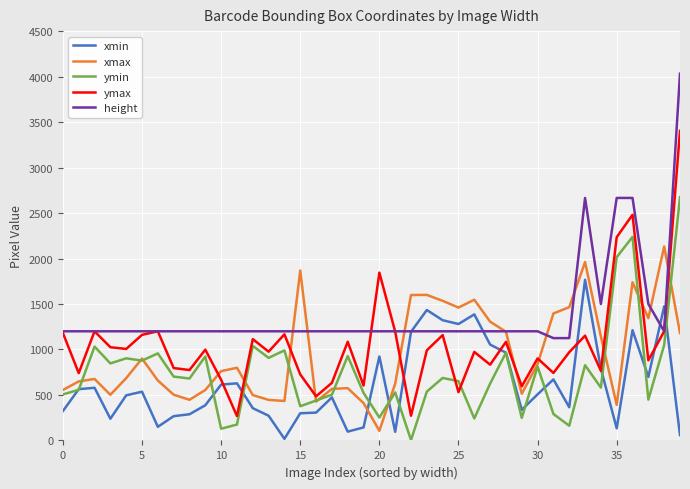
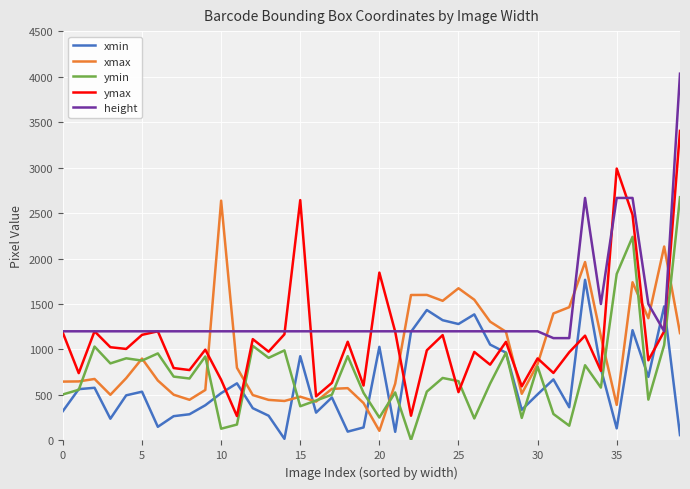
xmax, 0: 560 -> 650
xmin, 10: 600 -> 500
xmax, 10: 800 -> 2600
xmin, 15: 300 -> 900
xmax, 15: 1900 -> 500
ymax, 15: 700 -> 2600
xmin, 20: 900 -> 1000
xmax, 25: 1500 -> 1700
ymin, 35: 2000 -> 1800
ymax, 35: 2200 -> 3000
